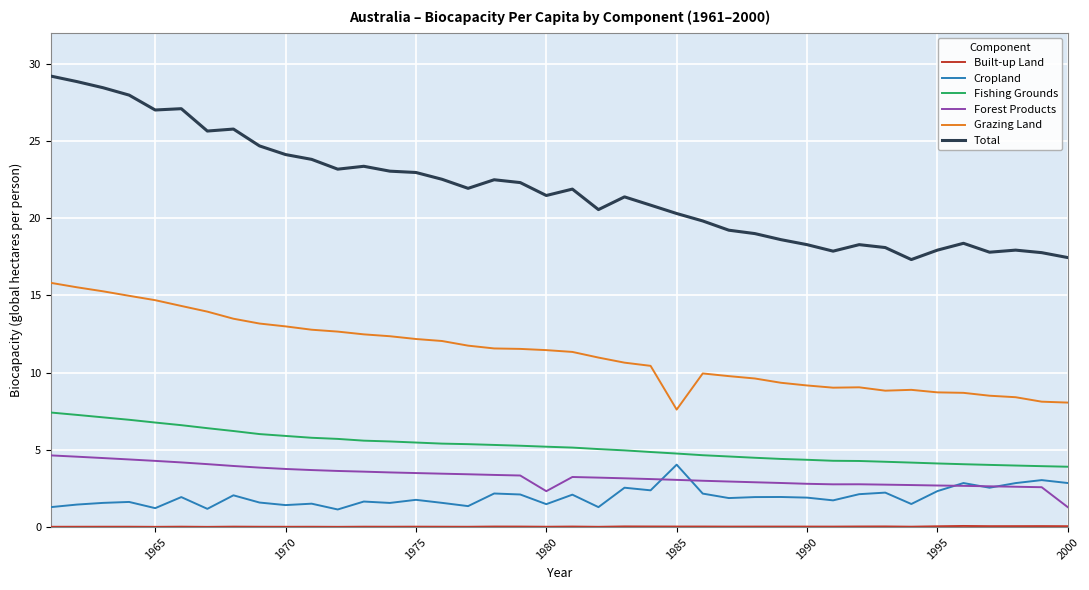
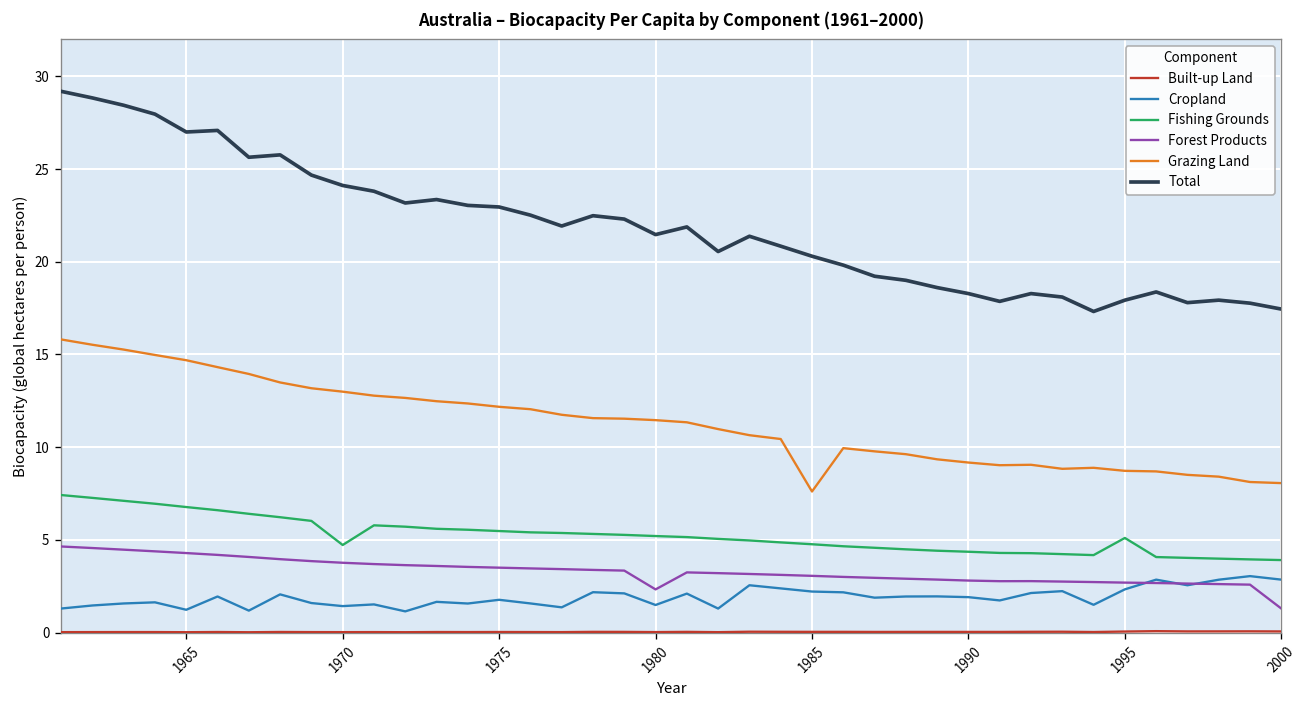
Fishing Grounds, 1970: 5.9 -> 4.7
Cropland, 1985: 4.0 -> 2.2
Fishing Grounds, 1995: 4.1 -> 5.1
